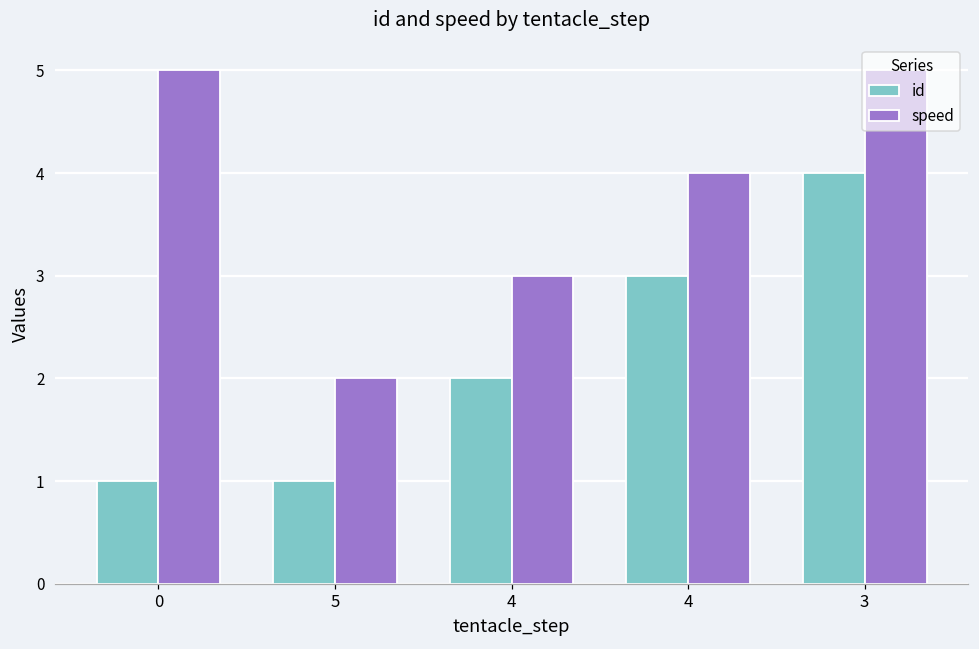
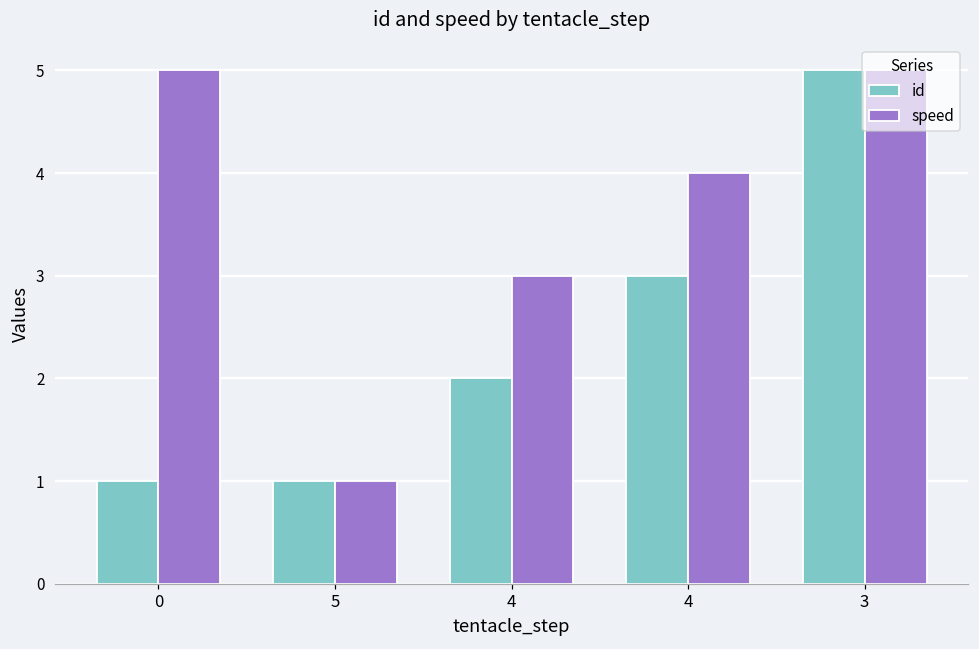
speed, 5: 2 -> 1
id, 3: 4 -> 5
